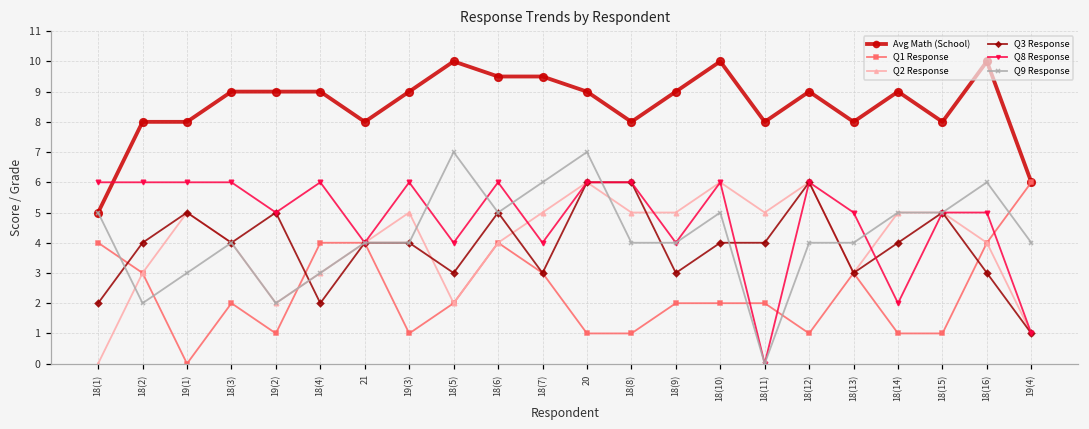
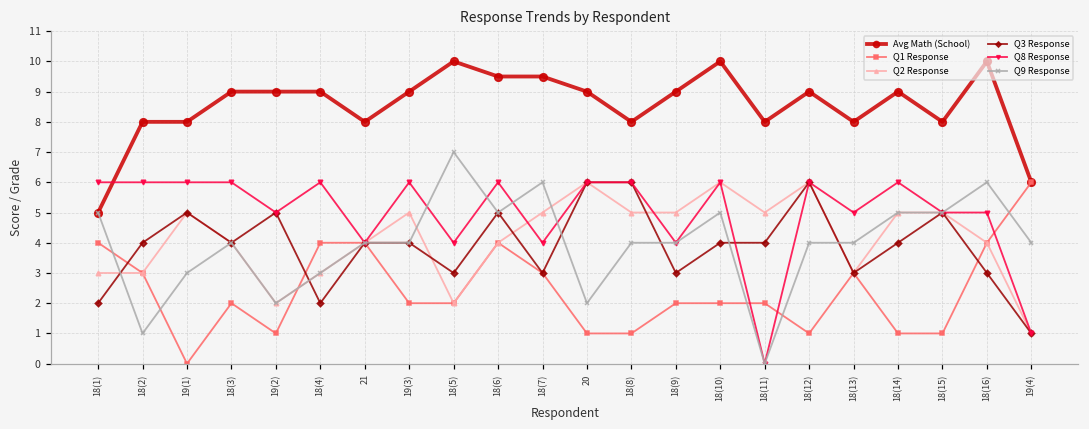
Q2 Response, 18(1): 0 -> 3
Q9 Response, 18(2): 2 -> 1
Q1 Response, 19(3): 1 -> 2
Q9 Response, 20: 7 -> 2
Q8 Response, 18(14): 2 -> 6
